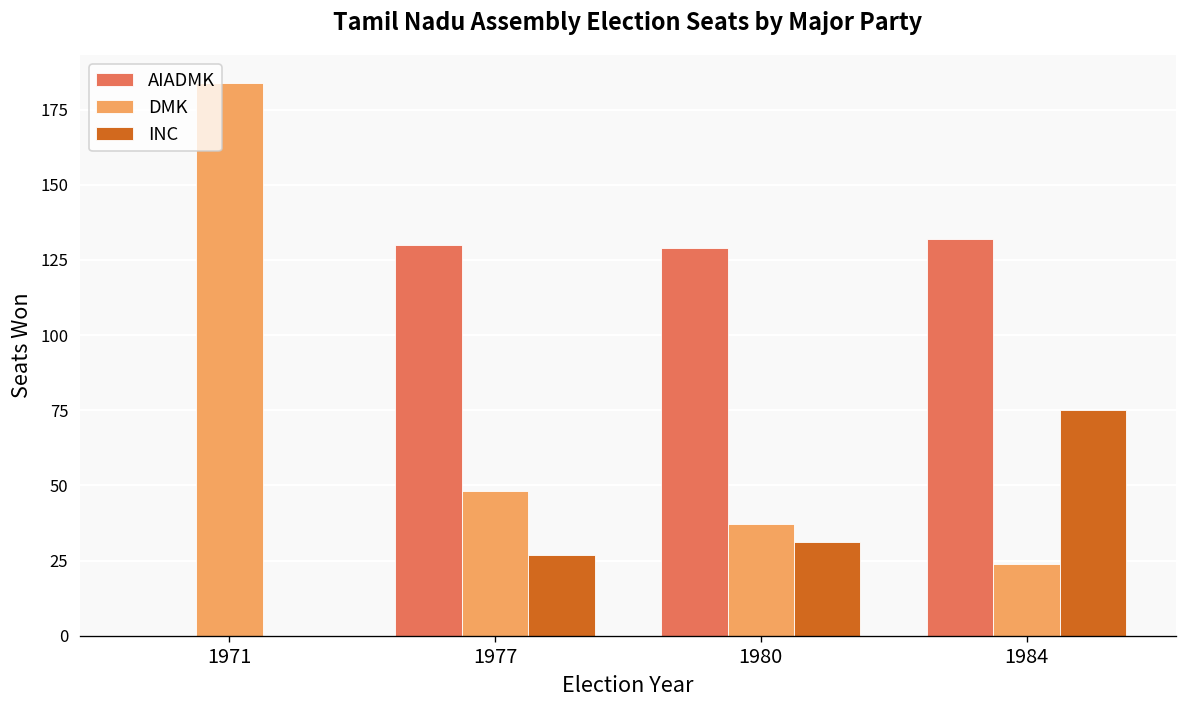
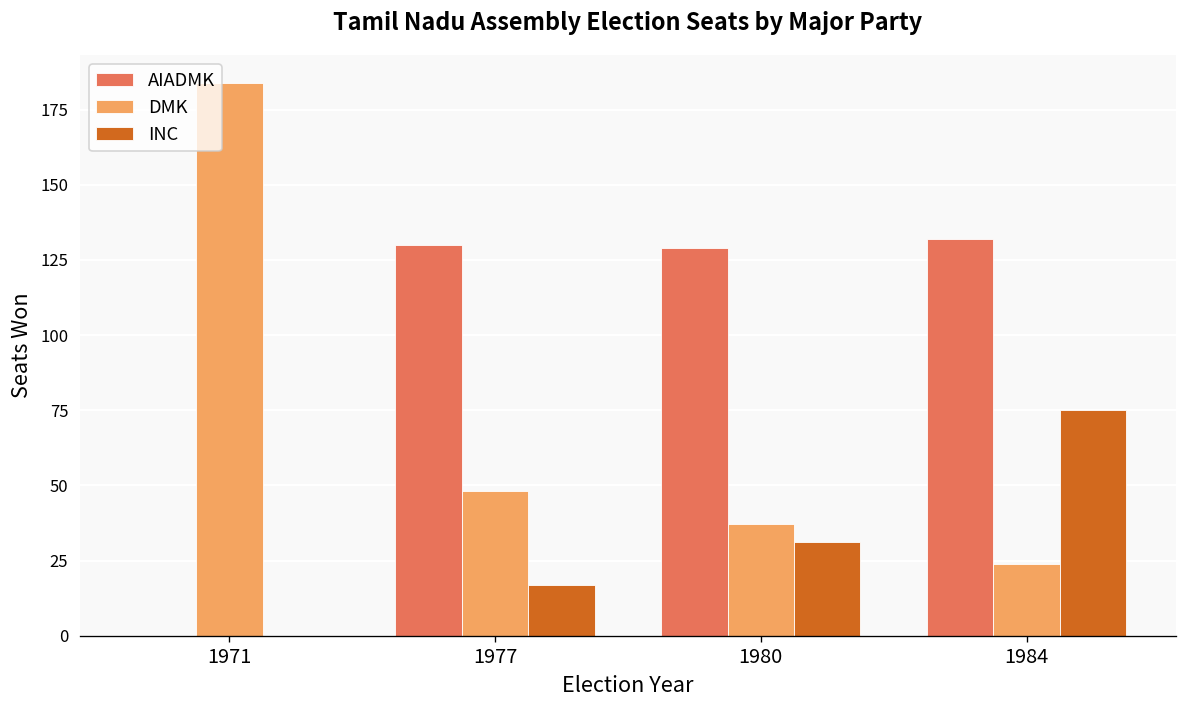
INC, 1977: 27 -> 17
